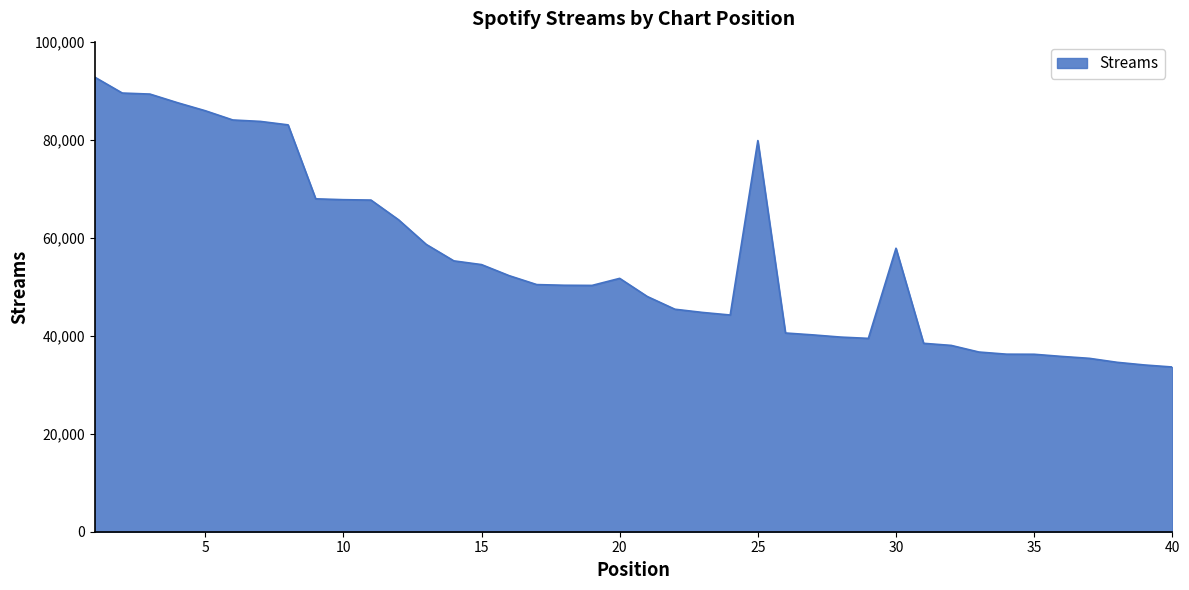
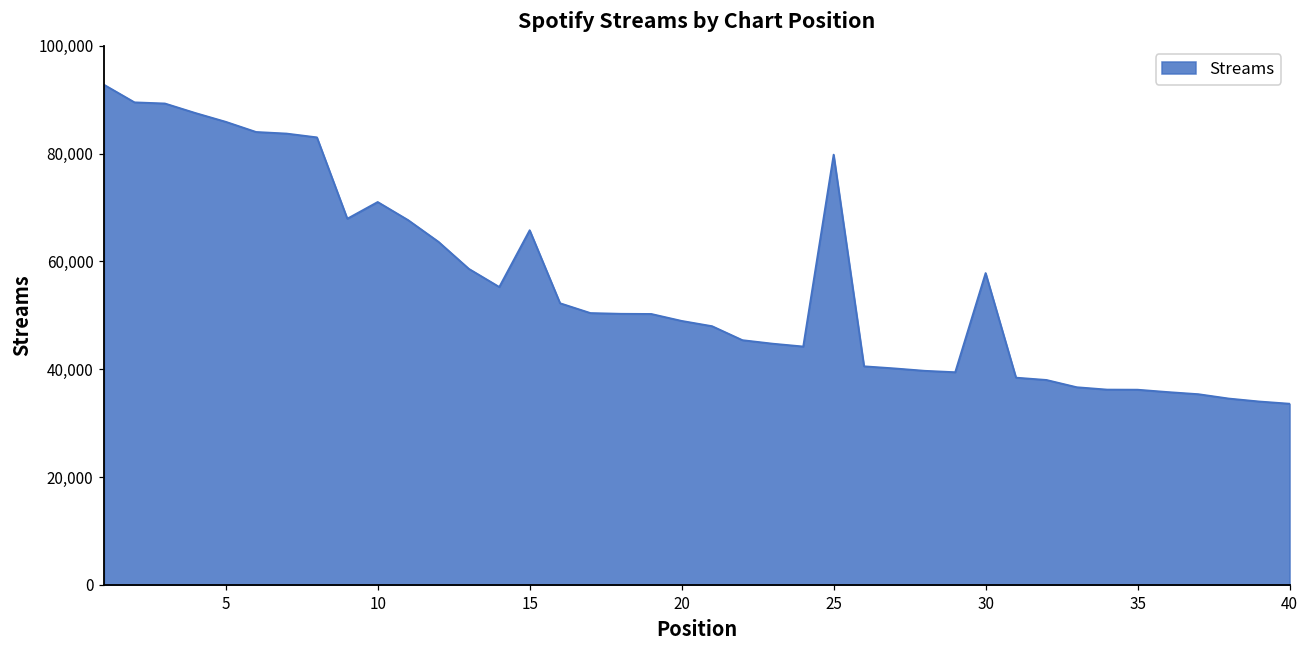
10: 68,000 -> 71,000
15: 55,000 -> 66,000
20: 52,000 -> 49,000
